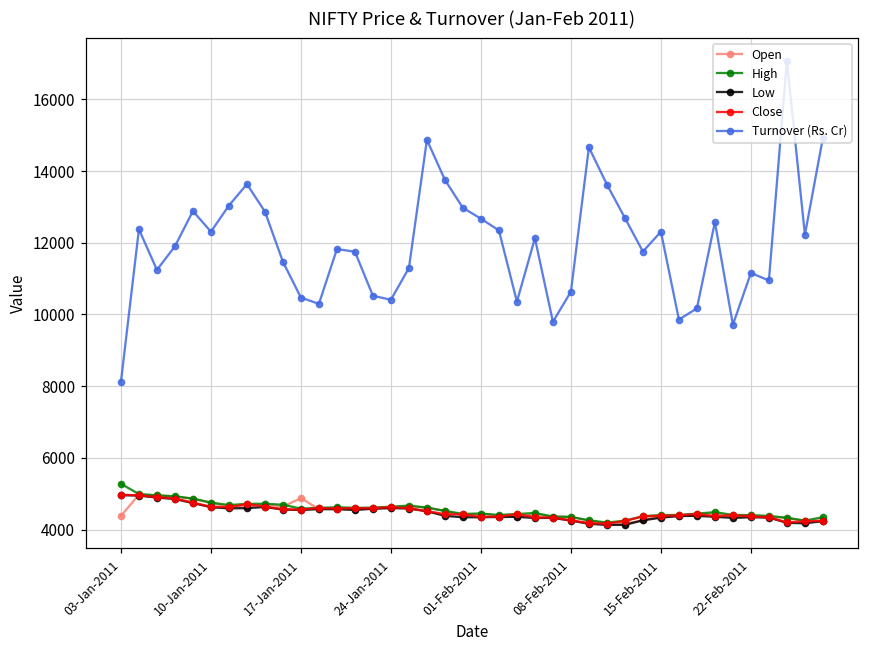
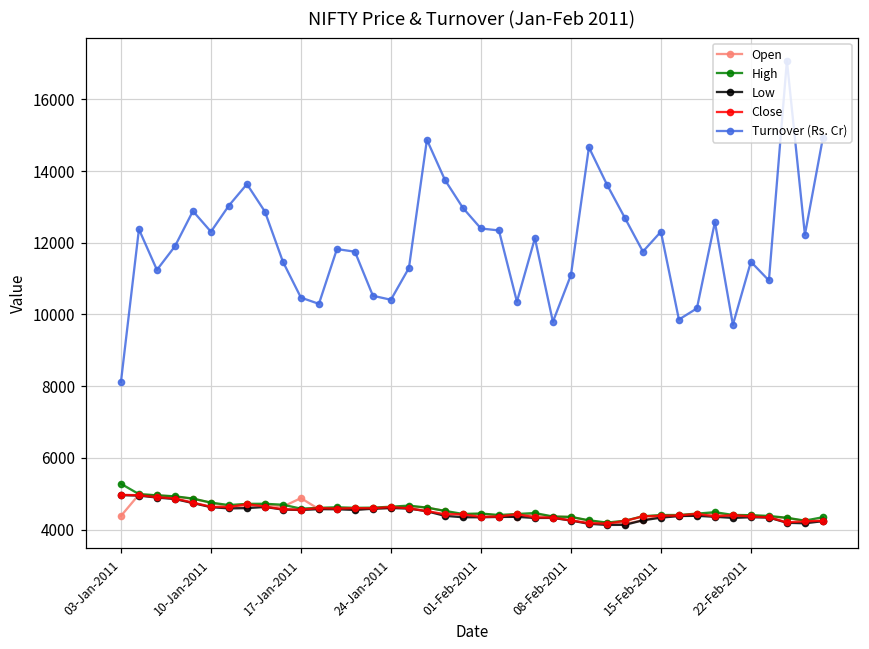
Turnover (Rs. Cr), 01-Feb-2011: 12700 -> 12400
Turnover (Rs. Cr), 08-Feb-2011: 10600 -> 11100
Turnover (Rs. Cr), 22-Feb-2011: 11200 -> 11500
